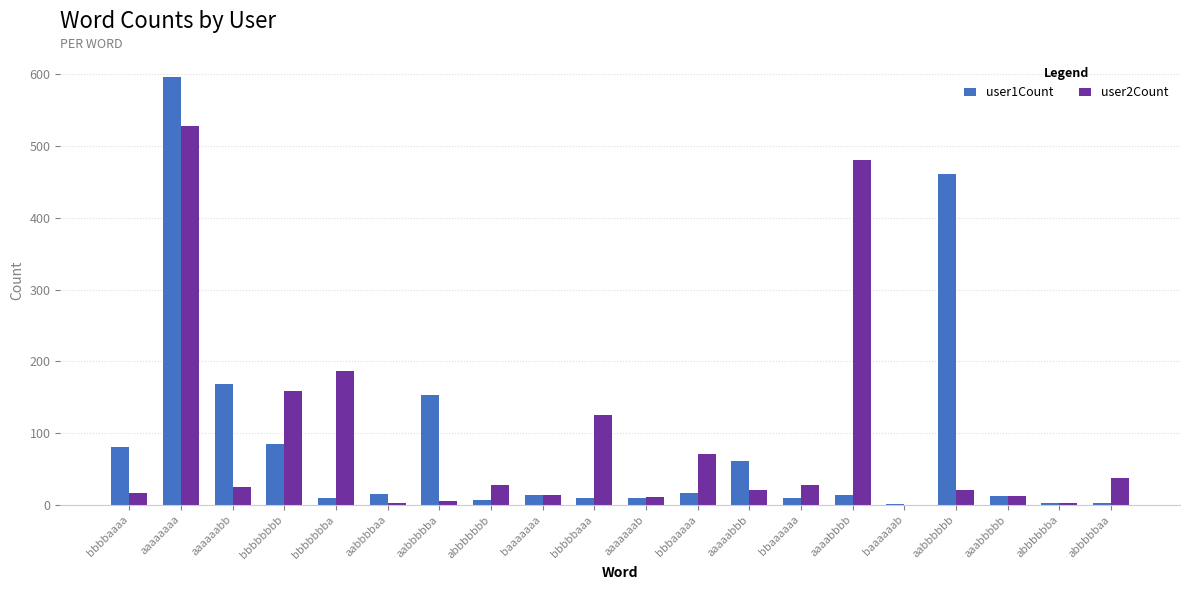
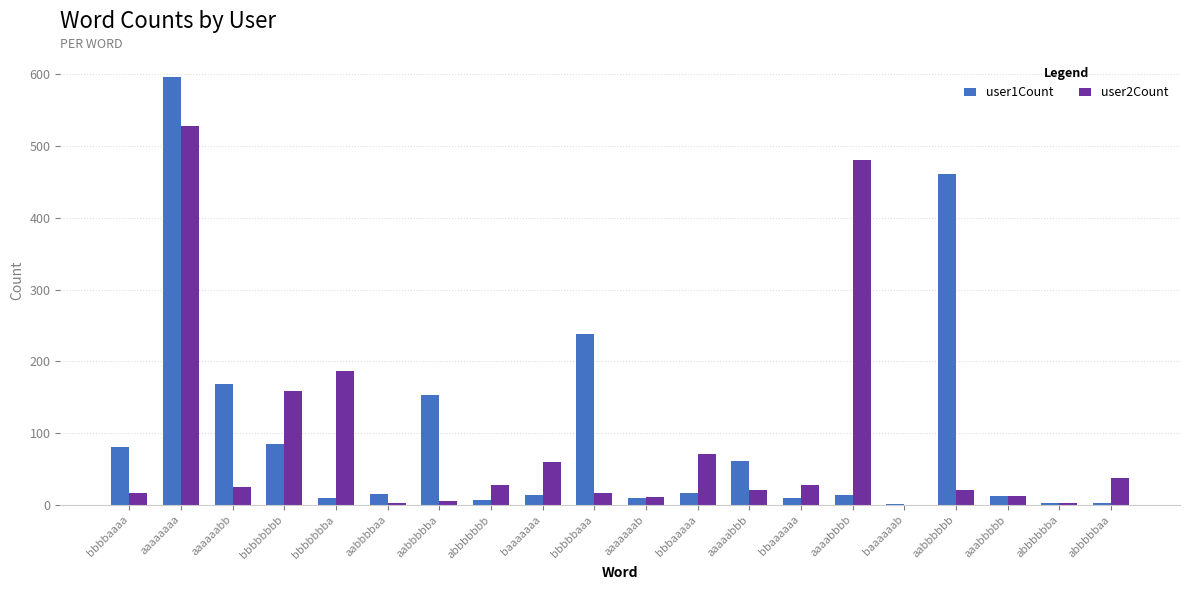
user2Count, baaaaaaa: 10 -> 60
user1Count, bbbbbaaa: 10 -> 240
user2Count, bbbbbaaa: 130 -> 20
